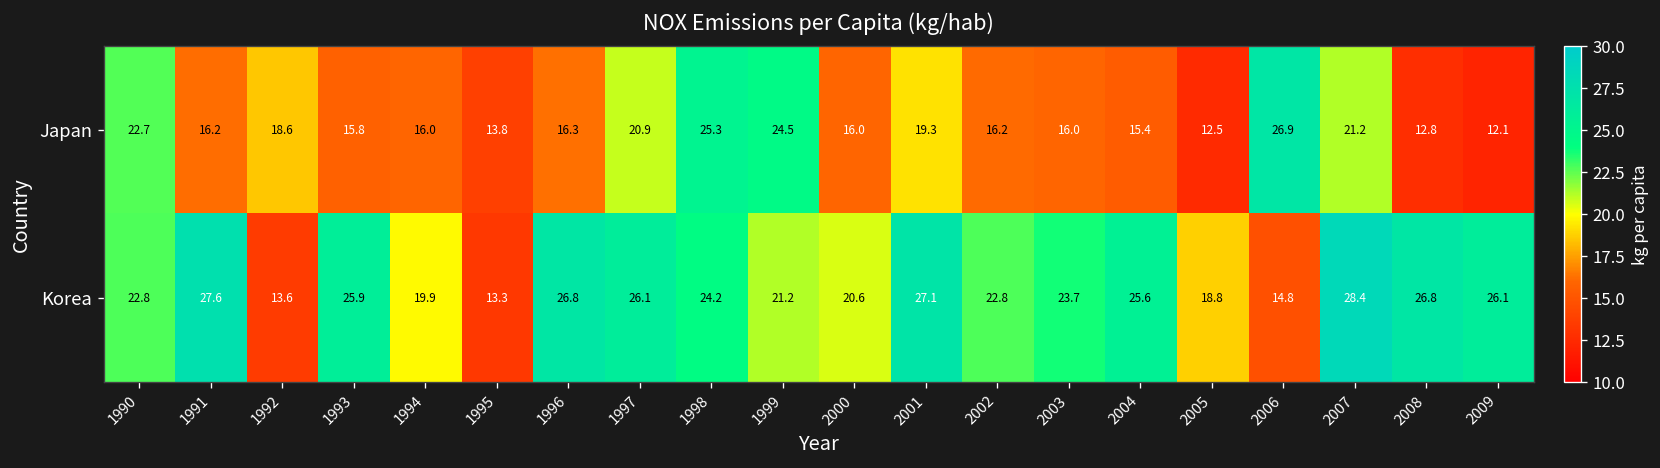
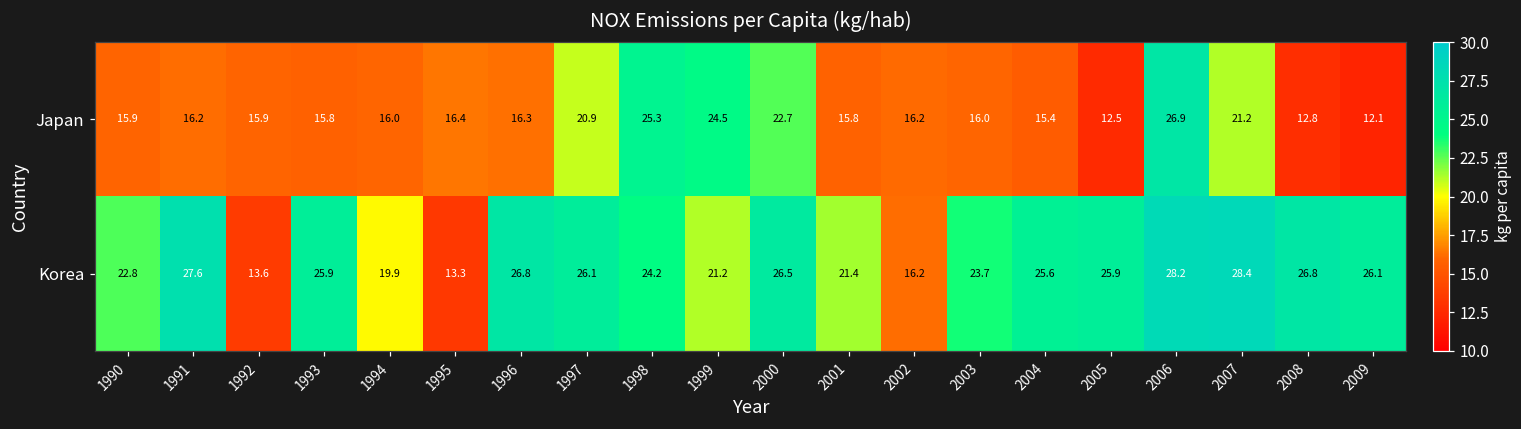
Japan, 1990: 22.7 -> 15.9
Japan, 1992: 18.6 -> 15.9
Japan, 1995: 13.8 -> 16.4
Japan, 2000: 16.0 -> 22.7
Japan, 2001: 19.3 -> 15.8
Korea, 2000: 20.6 -> 26.5
Korea, 2001: 27.1 -> 21.4
Korea, 2002: 22.8 -> 16.2
Korea, 2005: 18.8 -> 25.9
Korea, 2006: 14.8 -> 28.2
